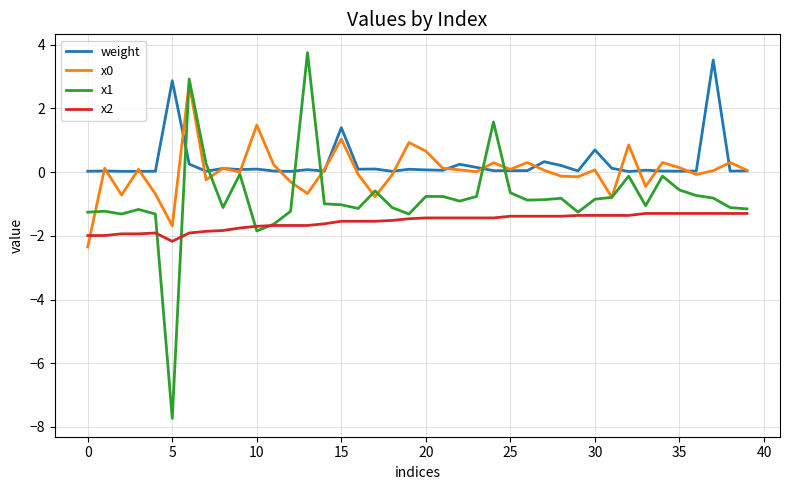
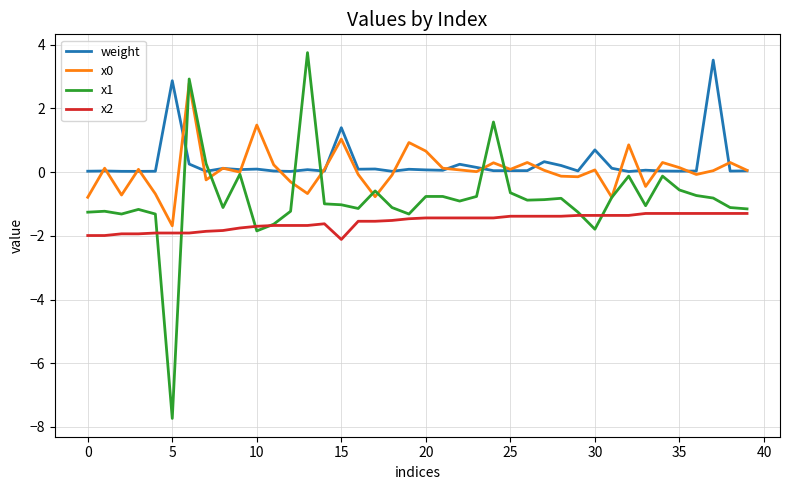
x0, 0: -2.3 -> -0.8
x2, 5: -2.2 -> -1.9
x2, 15: -1.5 -> -2.1
x1, 30: -0.9 -> -1.8
